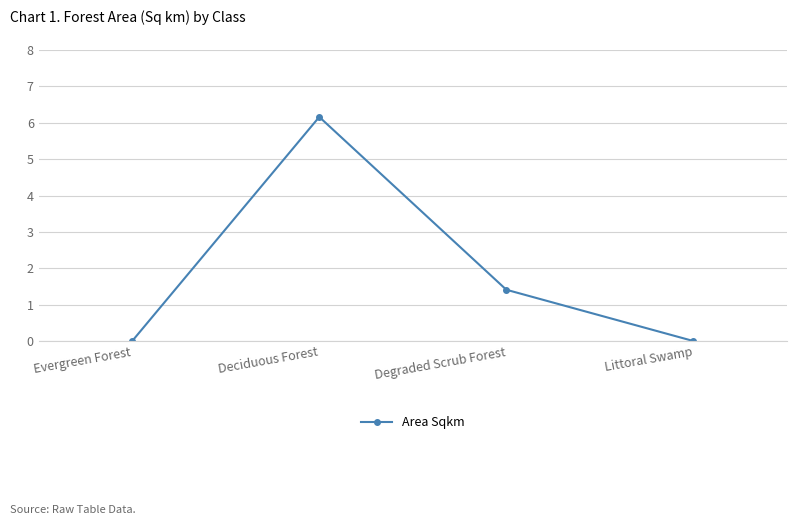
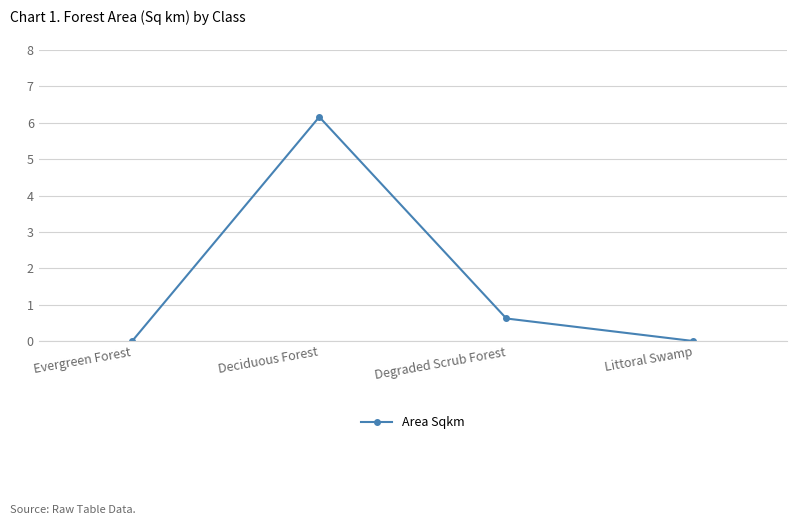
Degraded Scrub Forest: 1.4 -> 0.6
